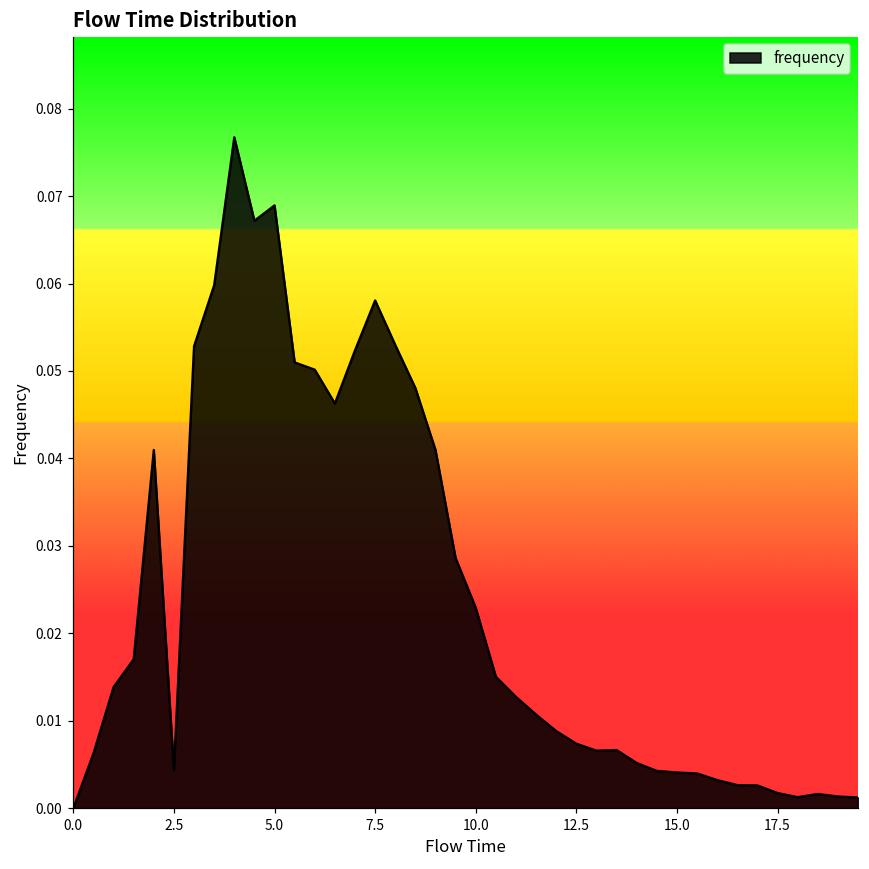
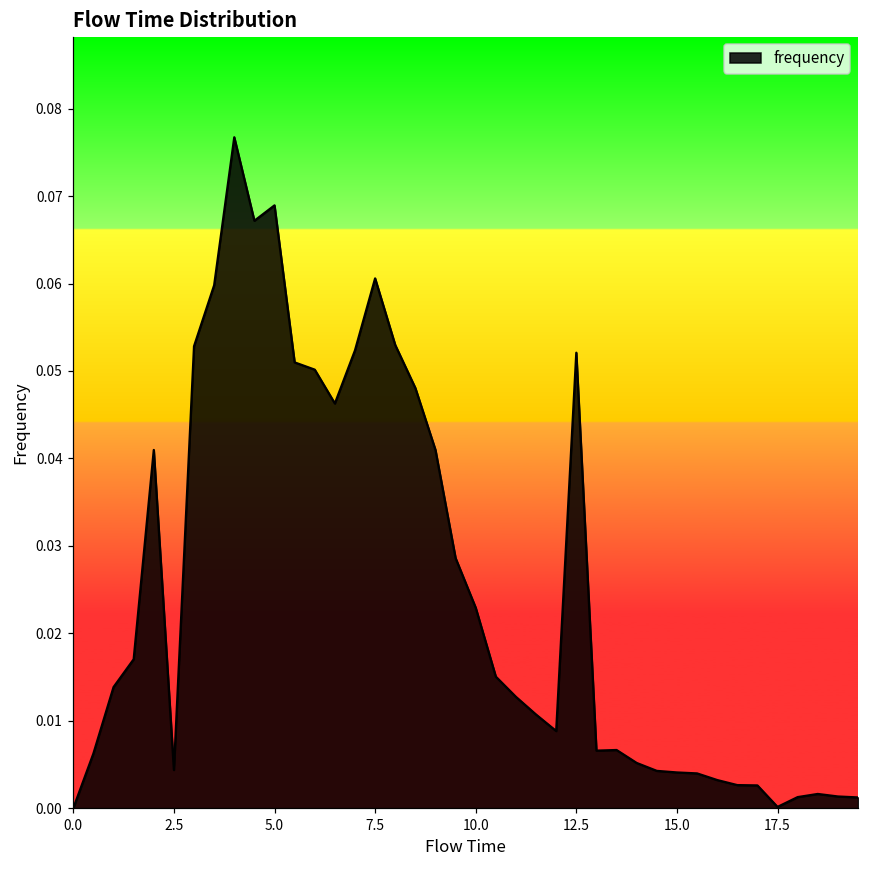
7.5: 0.058 -> 0.061
12.5: 0.007 -> 0.052
17.5: 0.002 -> 0.000
